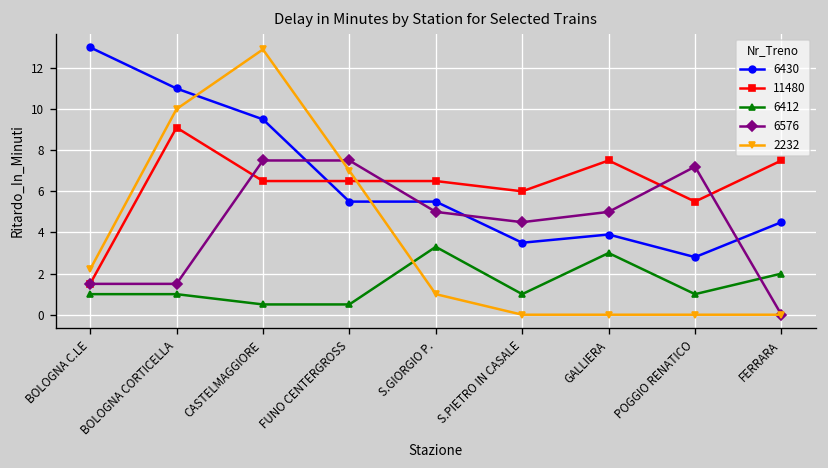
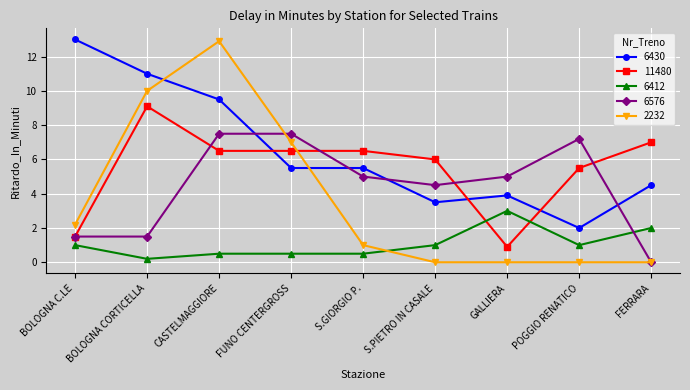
6412, BOLOGNA CORTICELLA: 1.0 -> 0.2
6412, S.GIORGIO P.: 3.3 -> 0.5
11480, GALLIERA: 7.5 -> 0.9
6430, POGGIO RENATICO: 2.8 -> 2.0
11480, FERRARA: 7.5 -> 7.0
